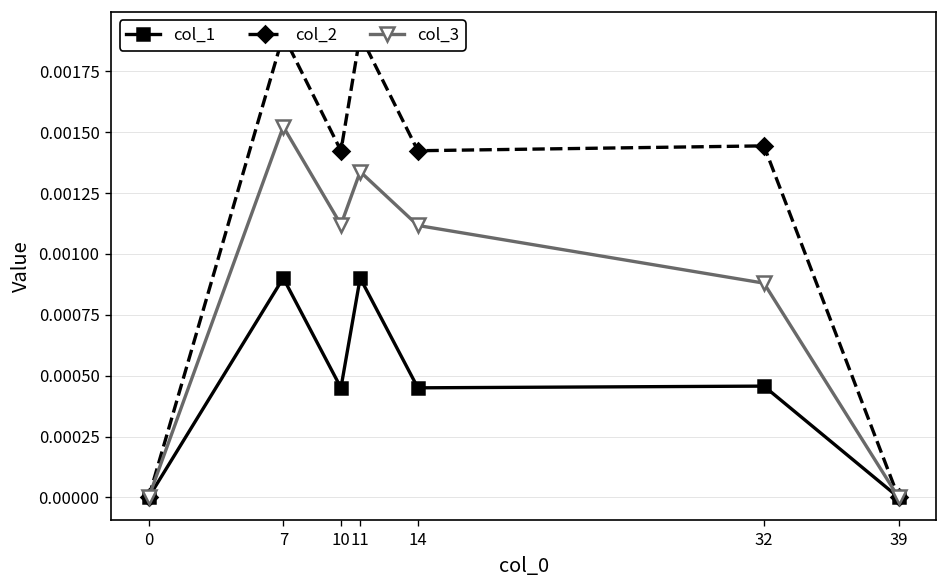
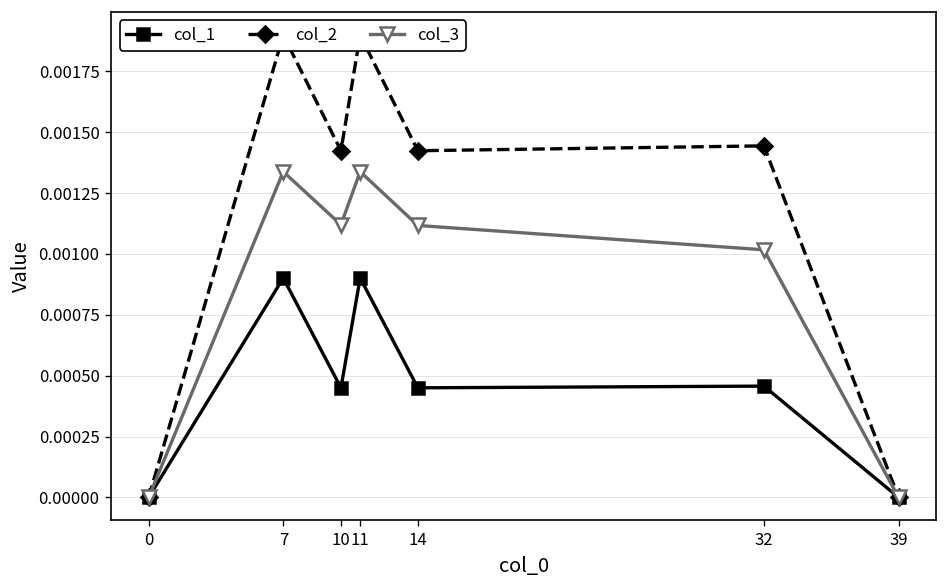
col_3, 7: 0.00152 -> 0.00134
col_3, 32: 0.00088 -> 0.00102
